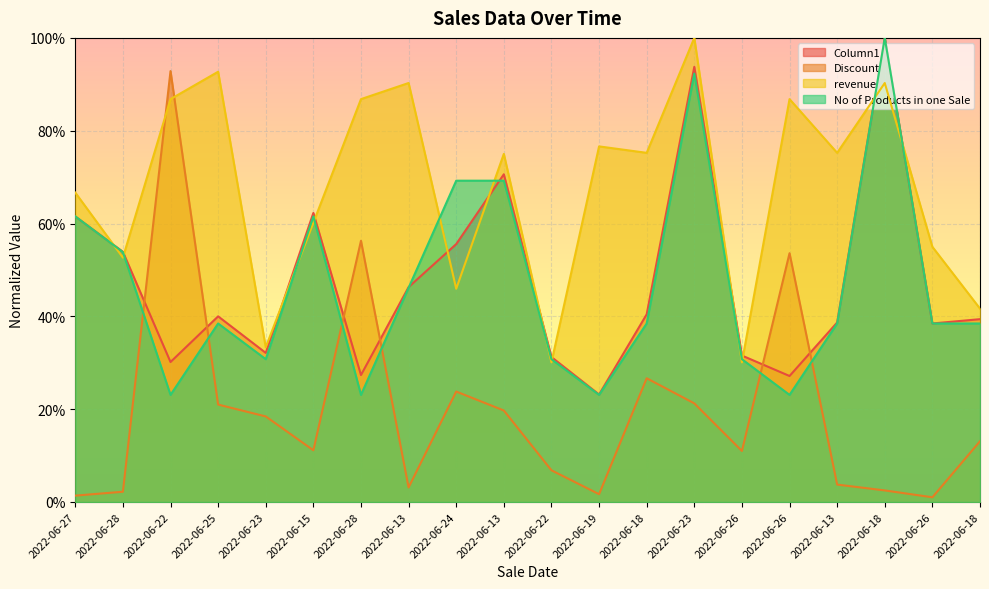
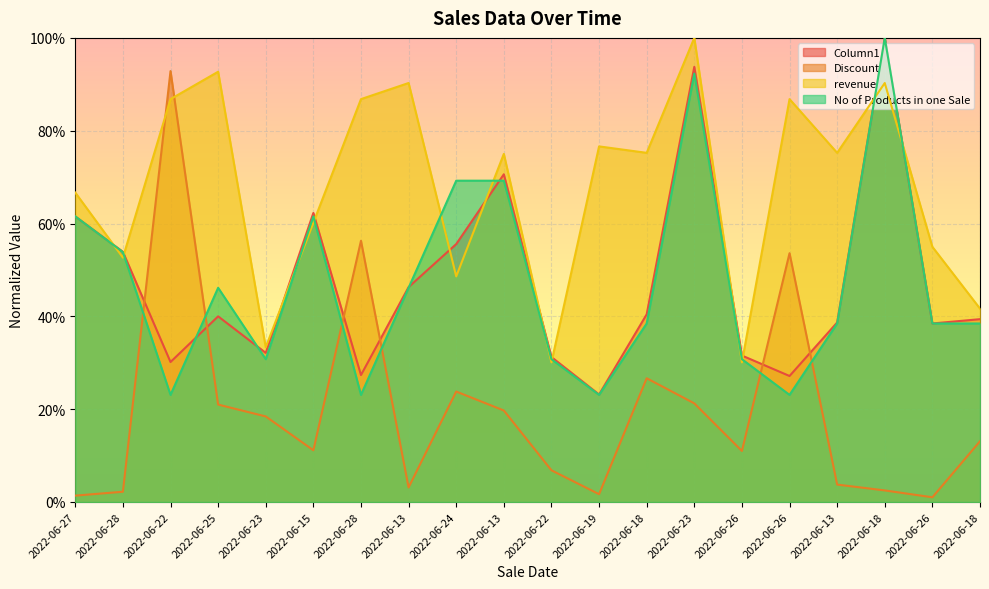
No of Products in one Sale, 2022-06-25: 38% -> 46%
revenue, 2022-06-24: 46% -> 49%
